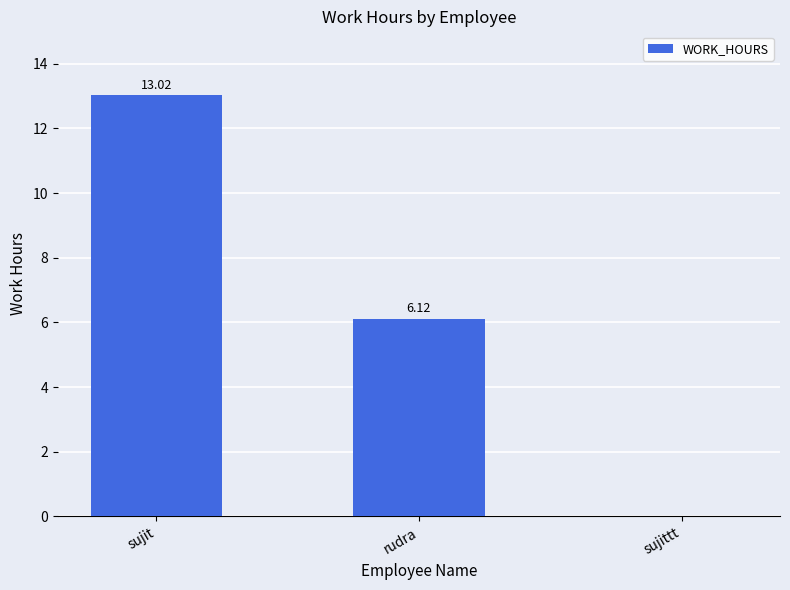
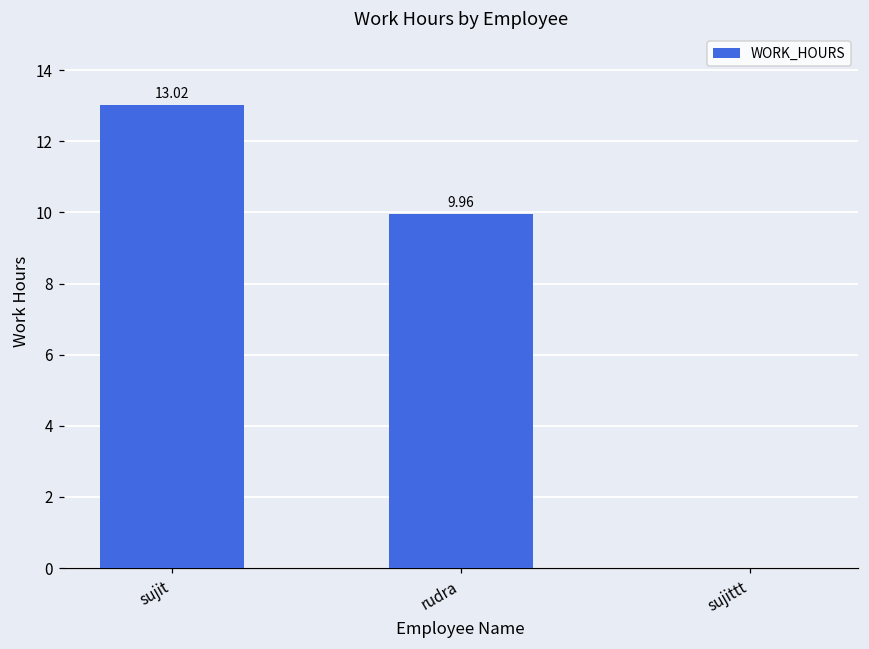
rudra: 6.12 -> 9.96
